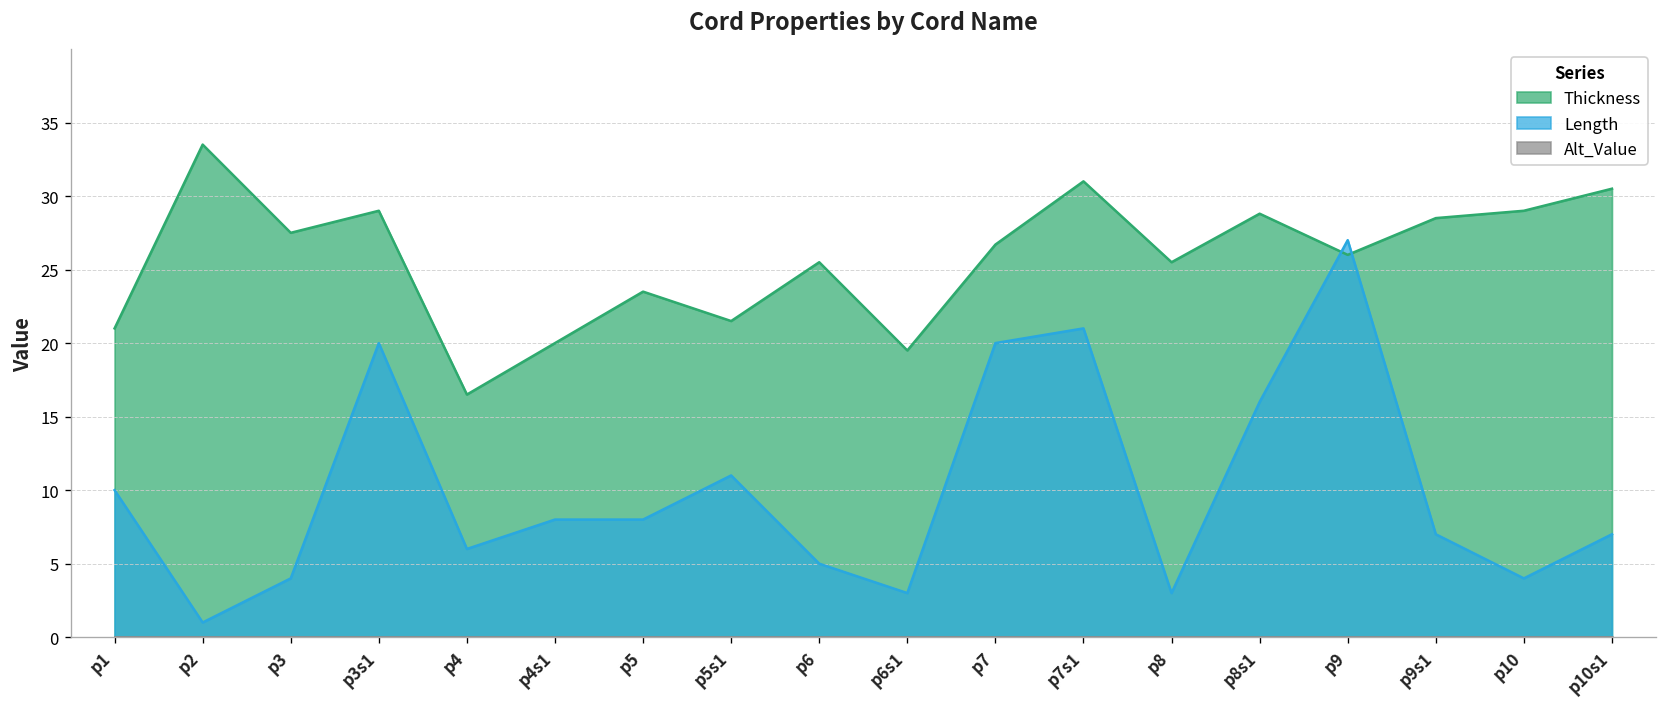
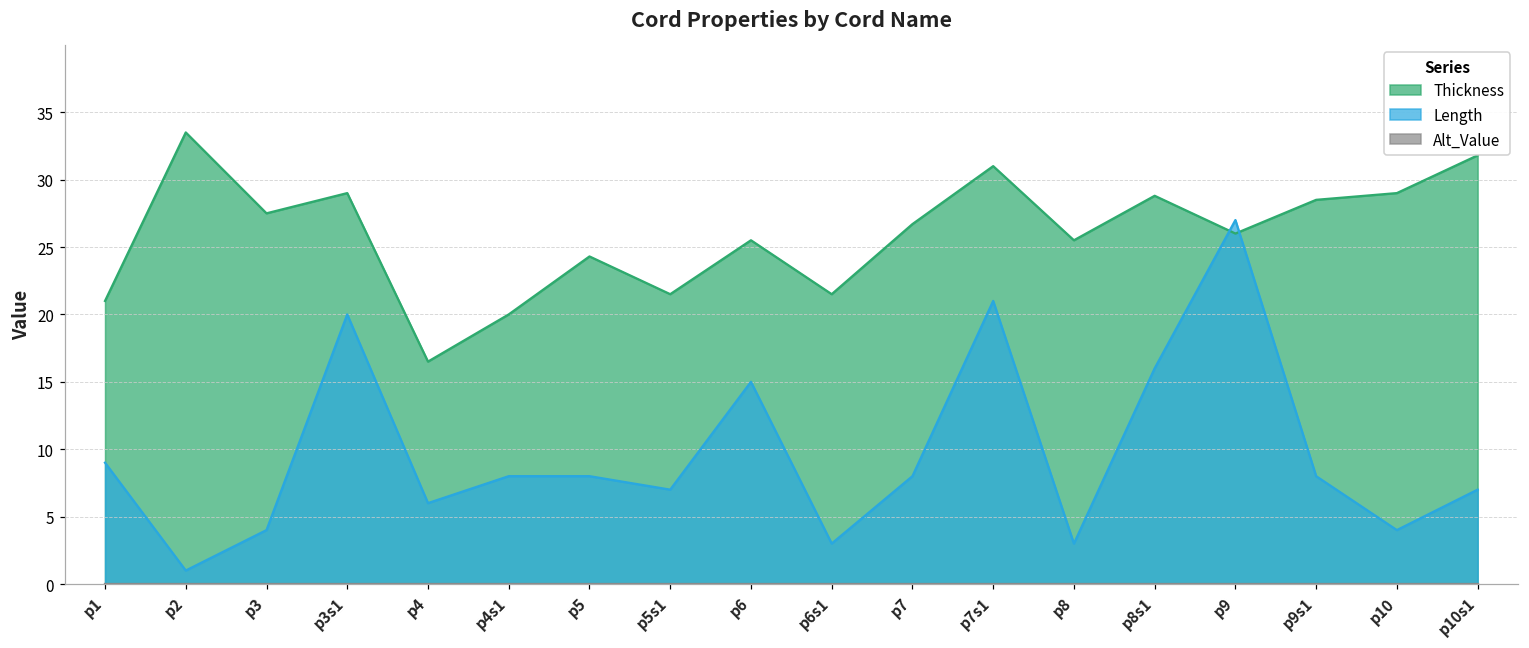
Length, p1: 10 -> 9
Thickness, p5: 23.5 -> 24.3
Length, p5s1: 11 -> 7
Length, p6: 5 -> 15
Thickness, p6s1: 19.5 -> 21.5
Length, p7: 20 -> 8
Length, p9s1: 7 -> 8
Thickness, p10s1: 30.5 -> 31.8
